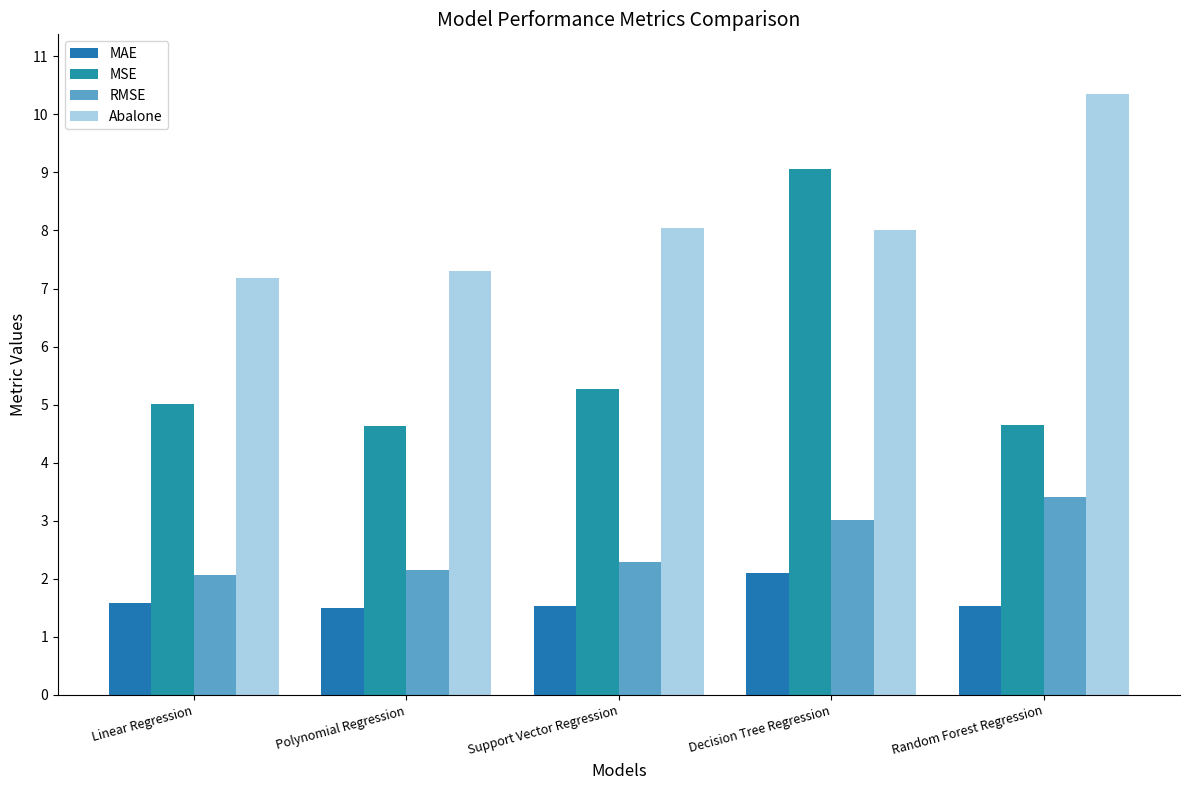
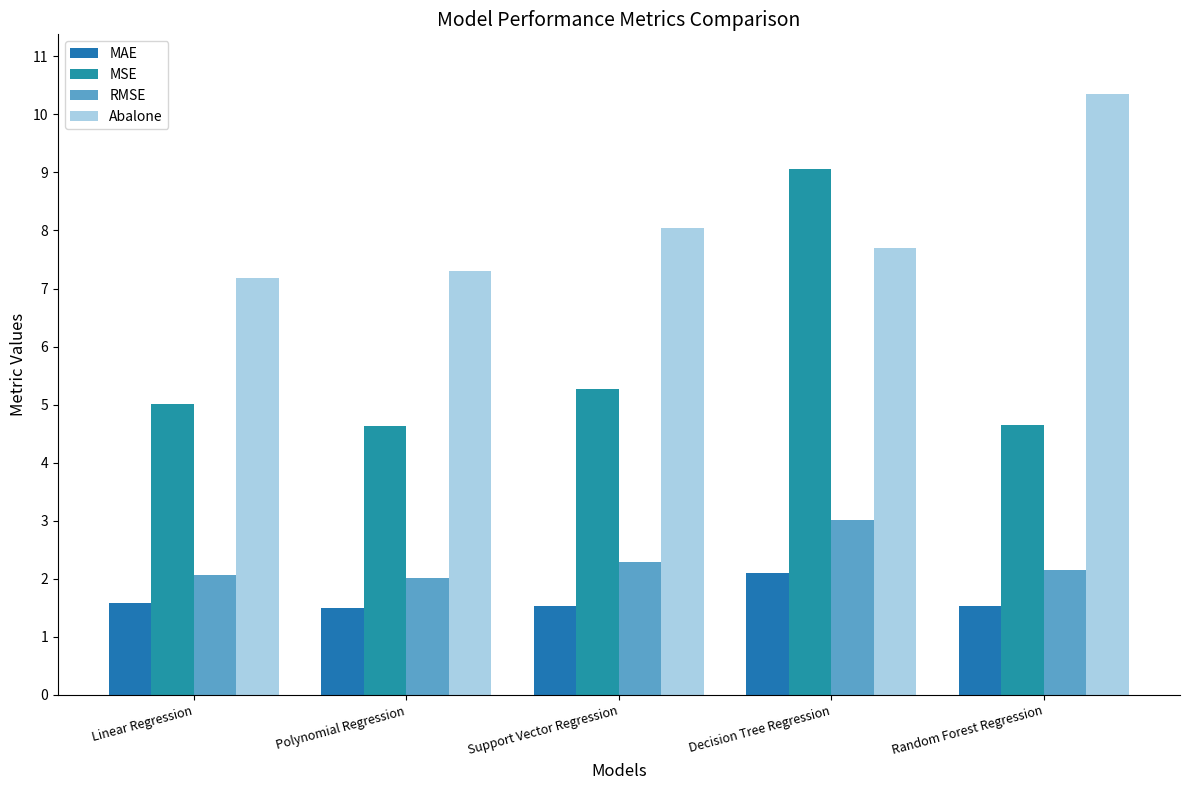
RMSE, Polynomial Regression: 2.2 -> 2.0
Abalone, Decision Tree Regression: 8.0 -> 7.7
RMSE, Random Forest Regression: 3.4 -> 2.2
